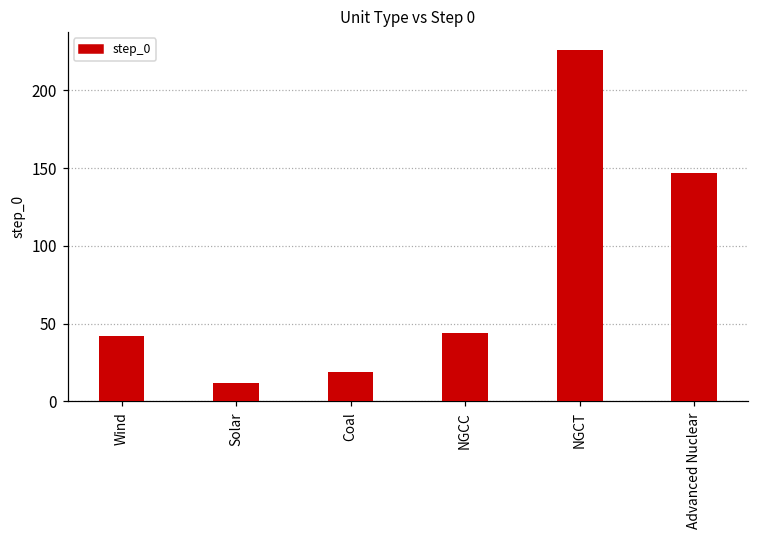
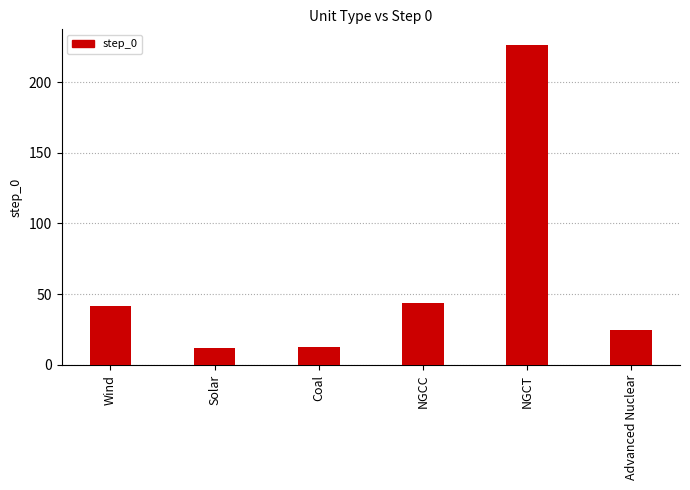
Coal: 19 -> 13
Advanced Nuclear: 147 -> 25
